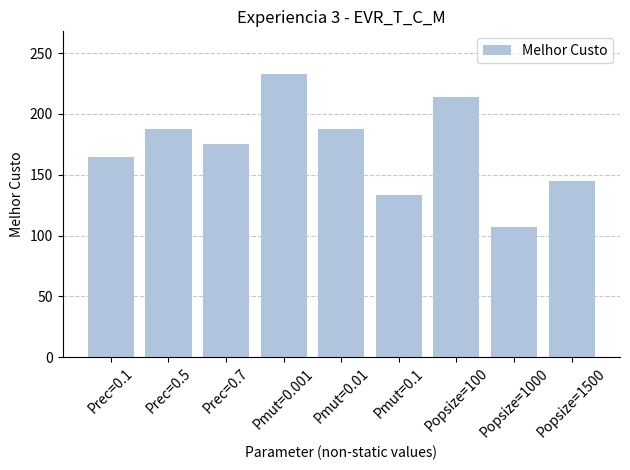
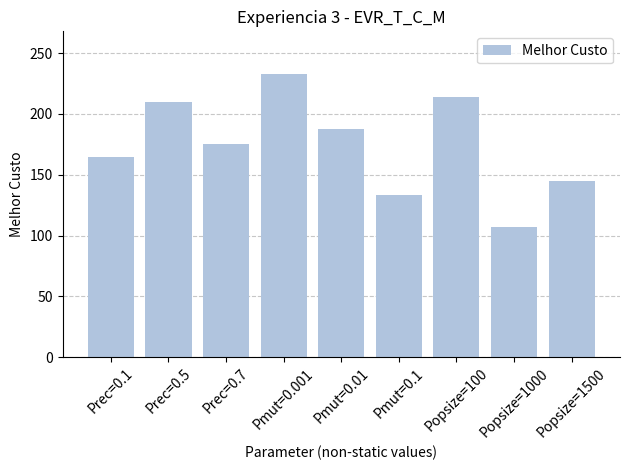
Prec=0.5: 188 -> 210
